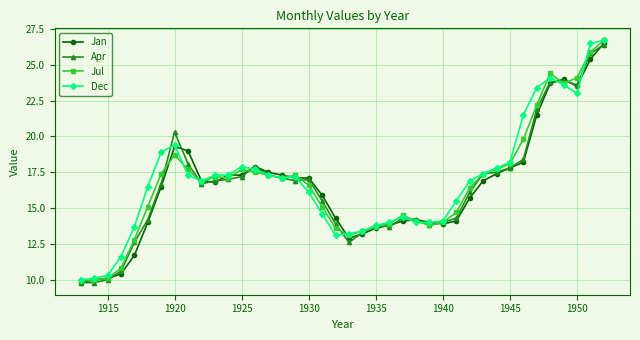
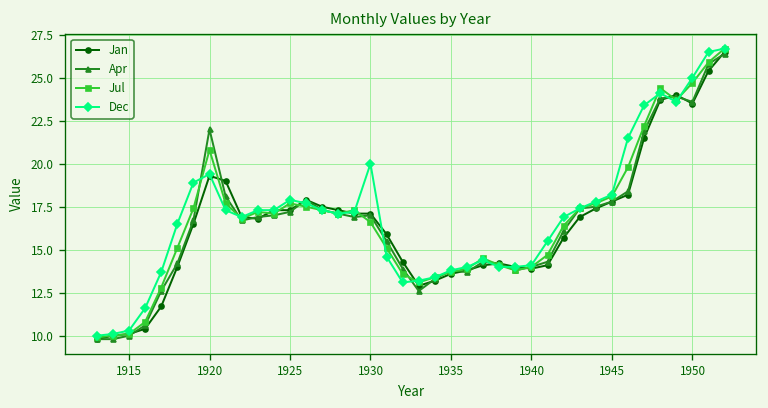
Apr, 1920: 20.3 -> 22.0
Jul, 1920: 18.7 -> 20.8
Dec, 1930: 16.1 -> 20.0
Jul, 1950: 24.1 -> 24.7
Dec, 1950: 23 -> 25
